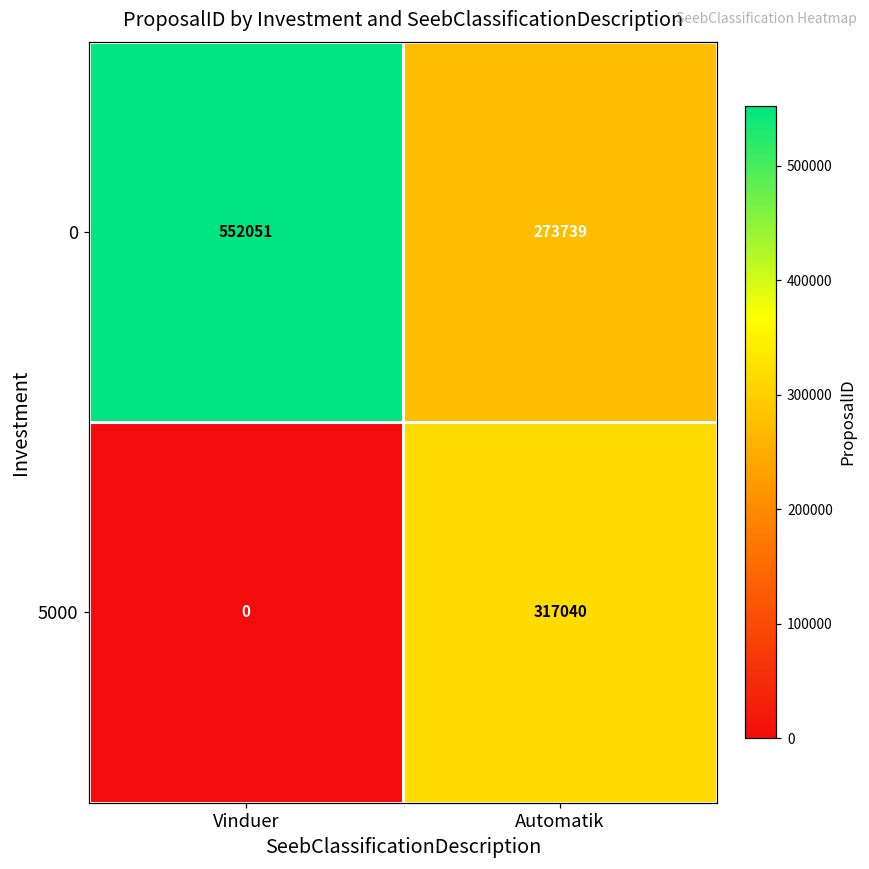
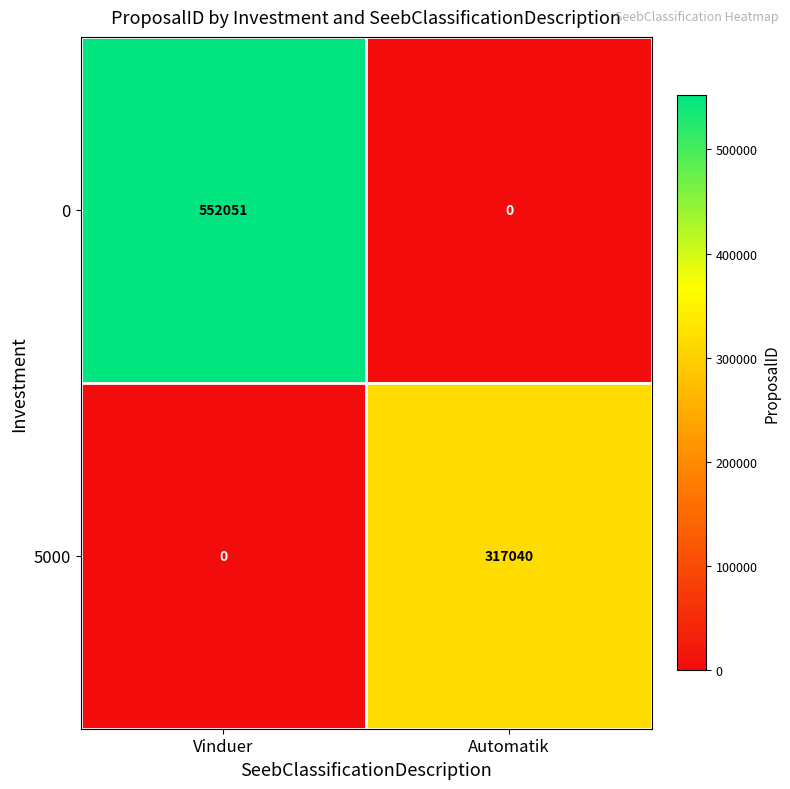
0, Automatik: 273739 -> 0
